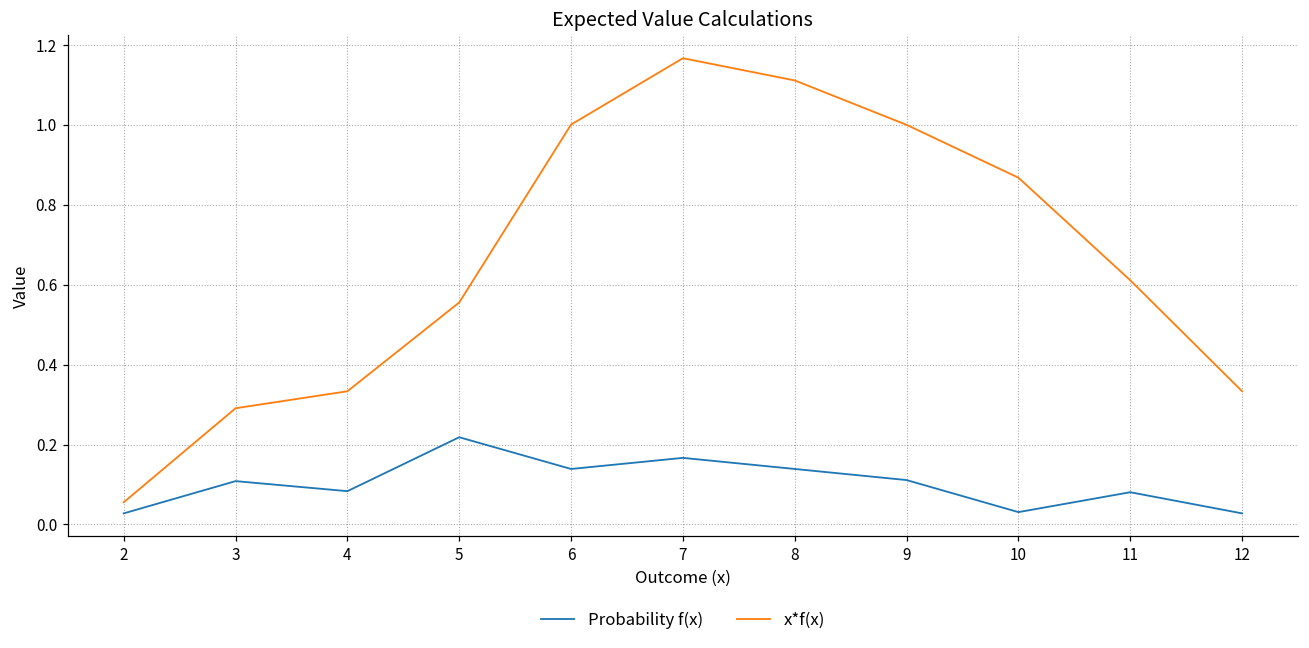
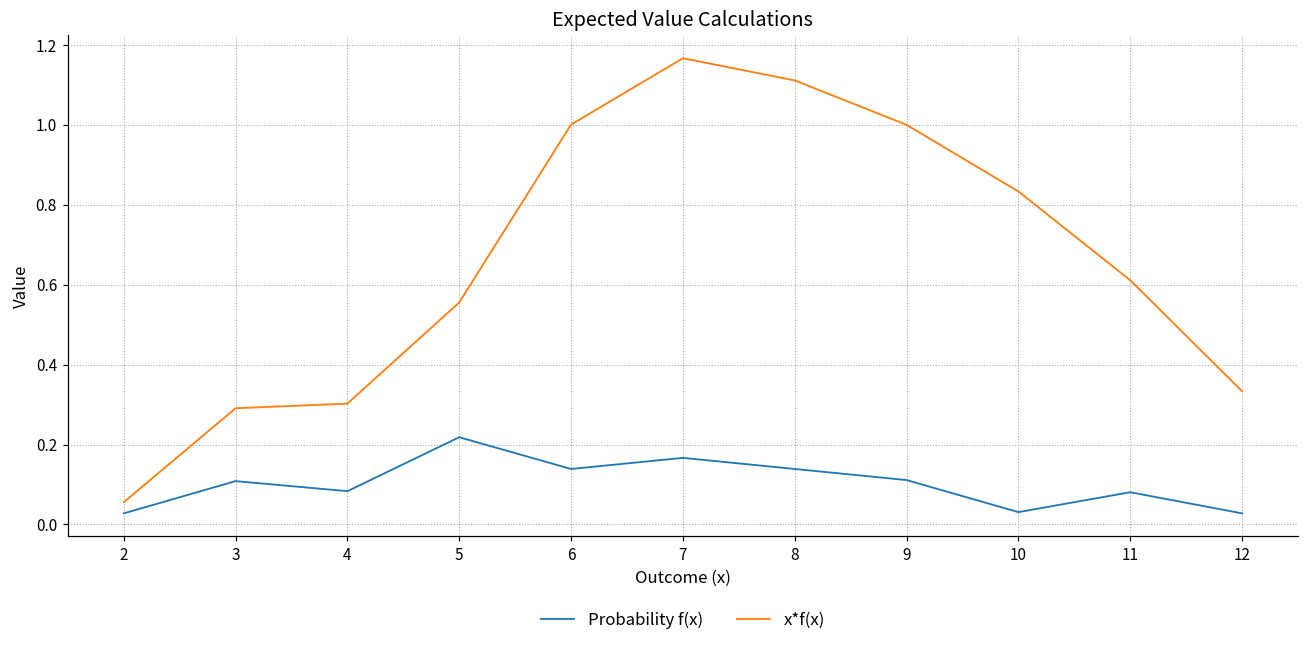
x*f(x), 4: 0.33 -> 0.30
x*f(x), 10: 0.87 -> 0.83
